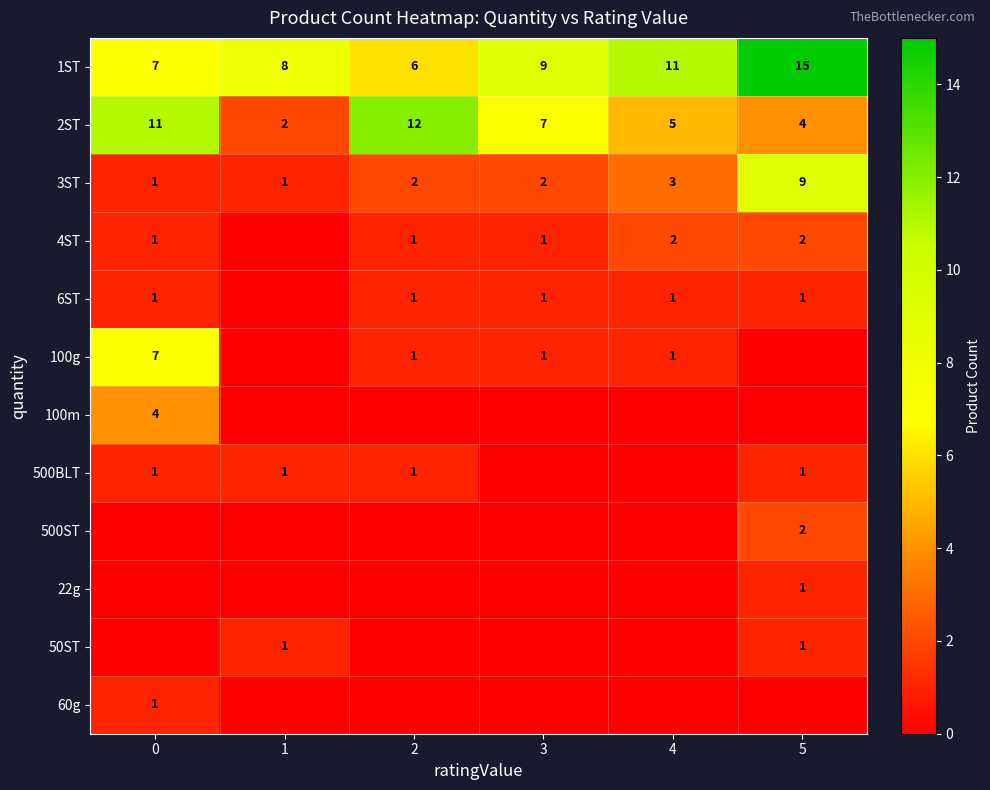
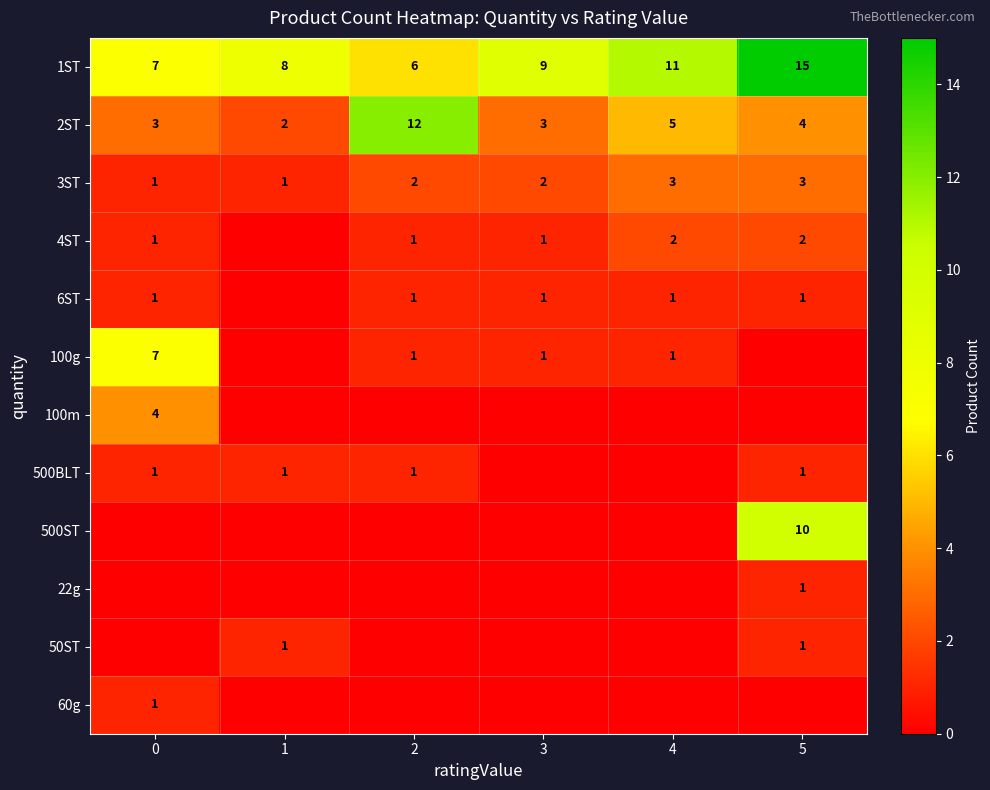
2ST, 0: 11 -> 3
2ST, 3: 7 -> 3
3ST, 5: 9 -> 3
500ST, 5: 2 -> 10
